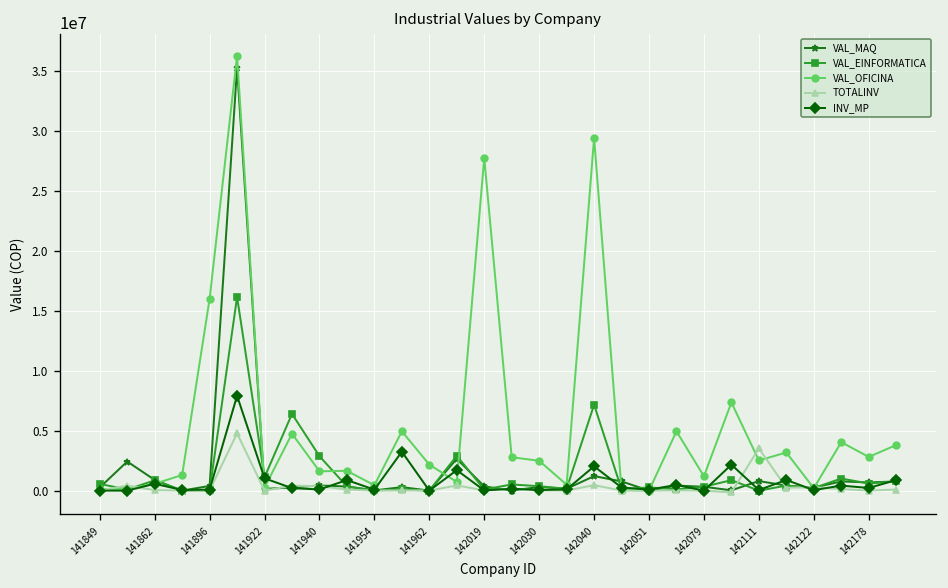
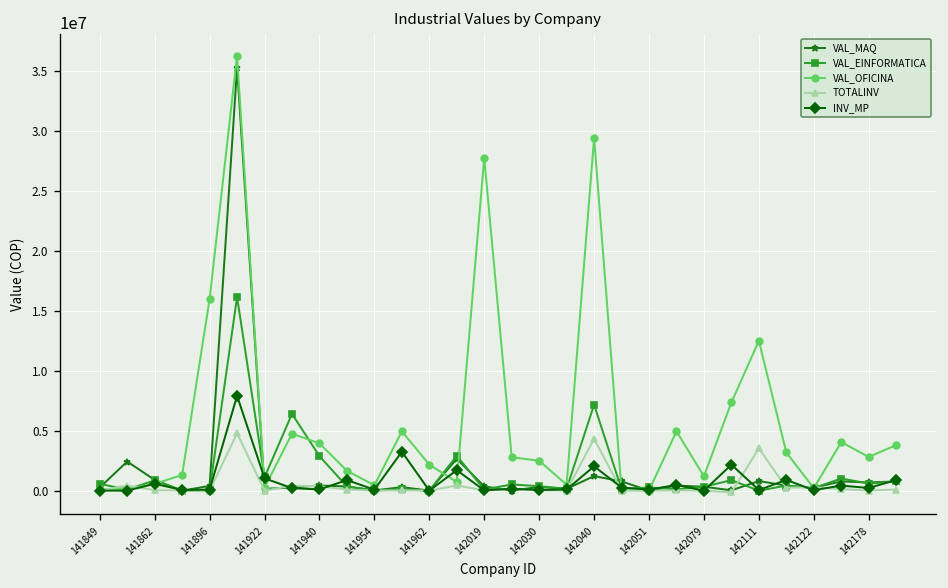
VAL_OFICINA, 141940: 2000000 -> 4000000
TOTALINV, 142040: 0 -> 4000000
VAL_OFICINA, 142111: 3000000 -> 12000000
